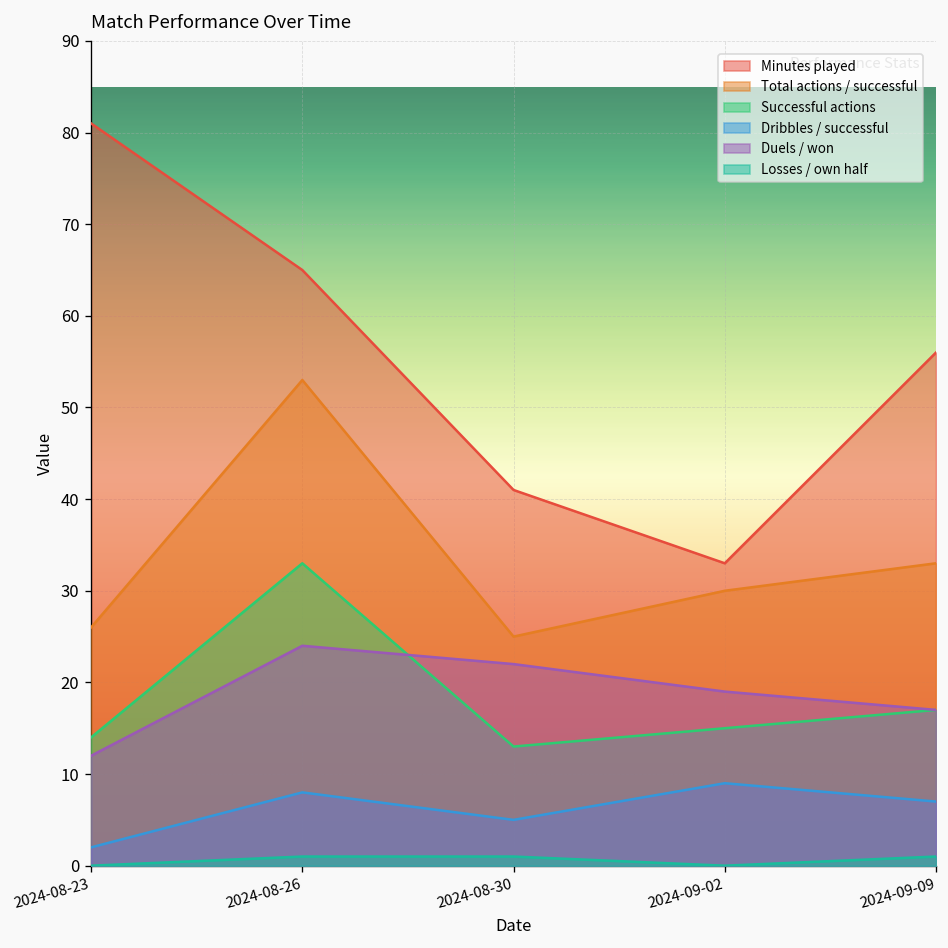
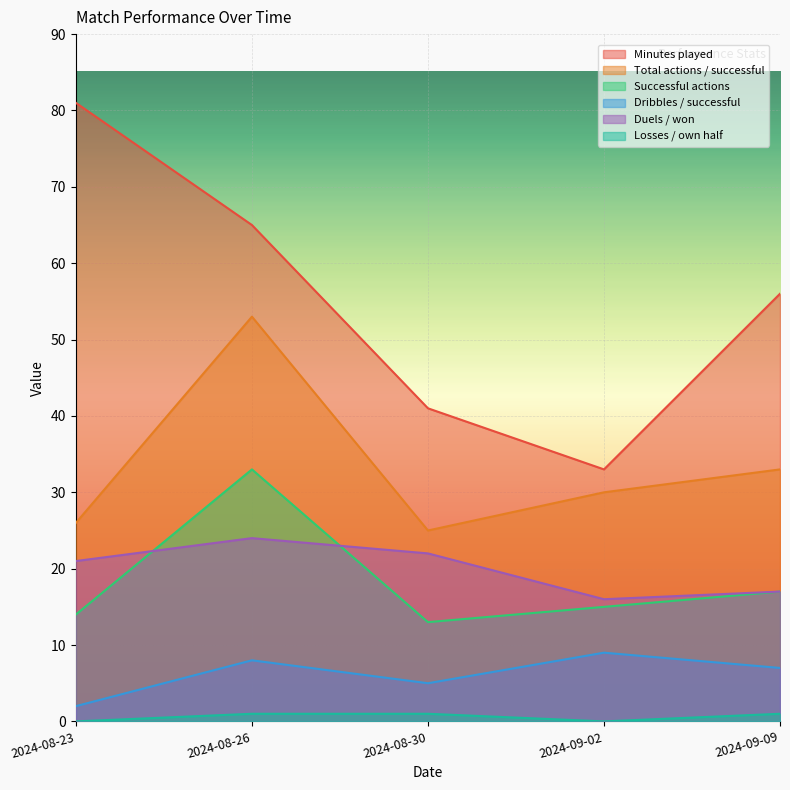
Duels / won, 2024-08-23: 12 -> 21
Duels / won, 2024-09-02: 19 -> 16
